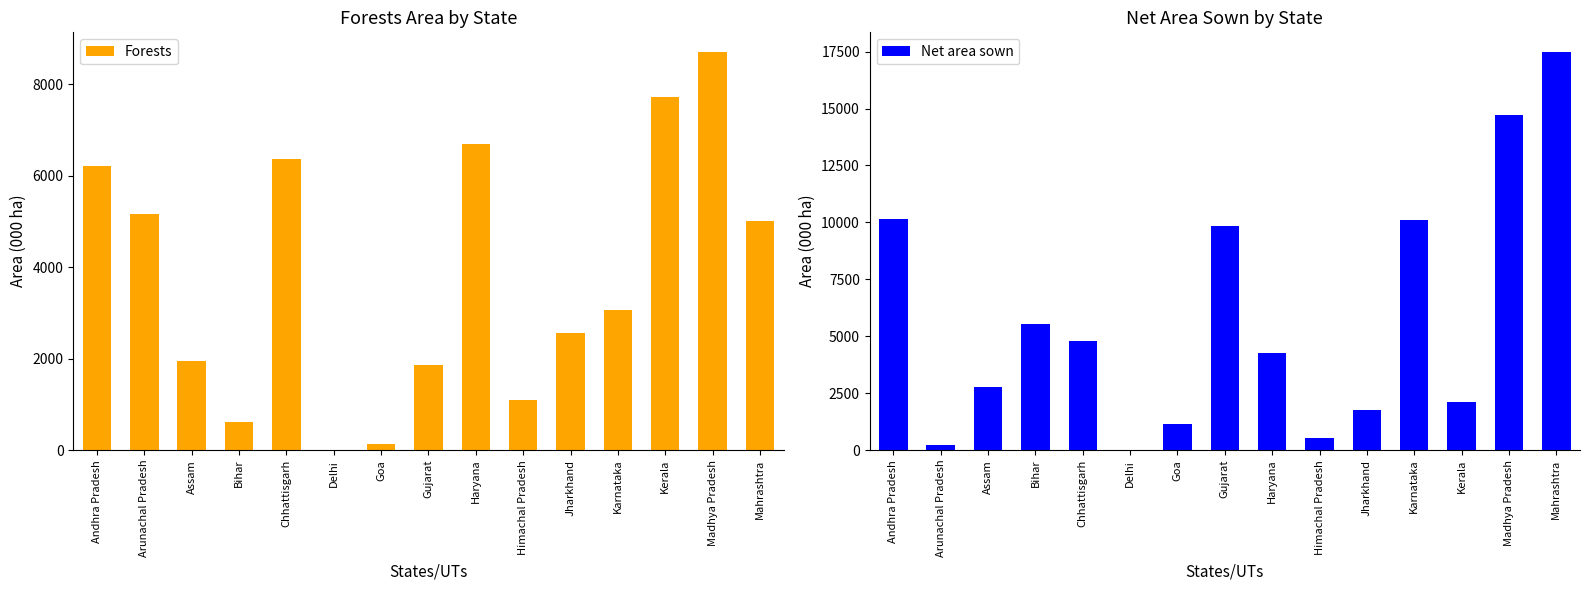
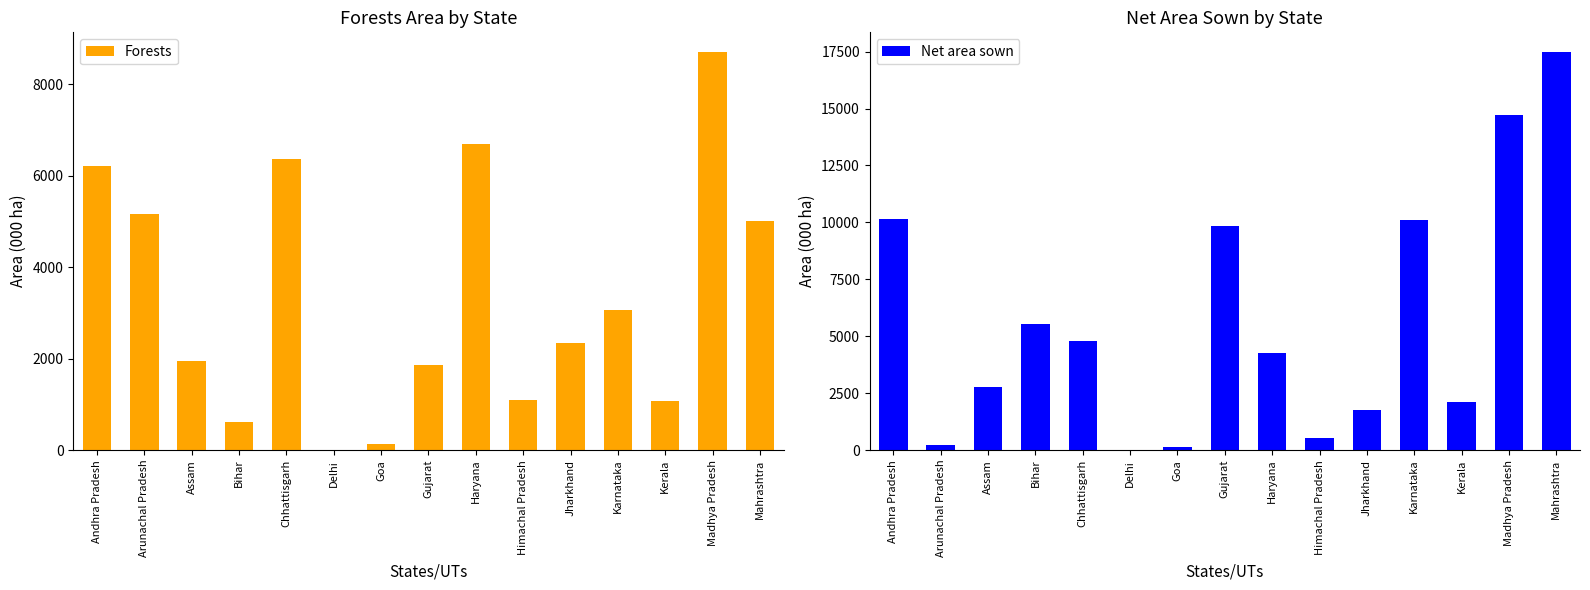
Forests Area by State, Jharkhand: 2600 -> 2300
Forests Area by State, Kerala: 7700 -> 1100
Net Area Sown by State, Goa: 1200 -> 100
